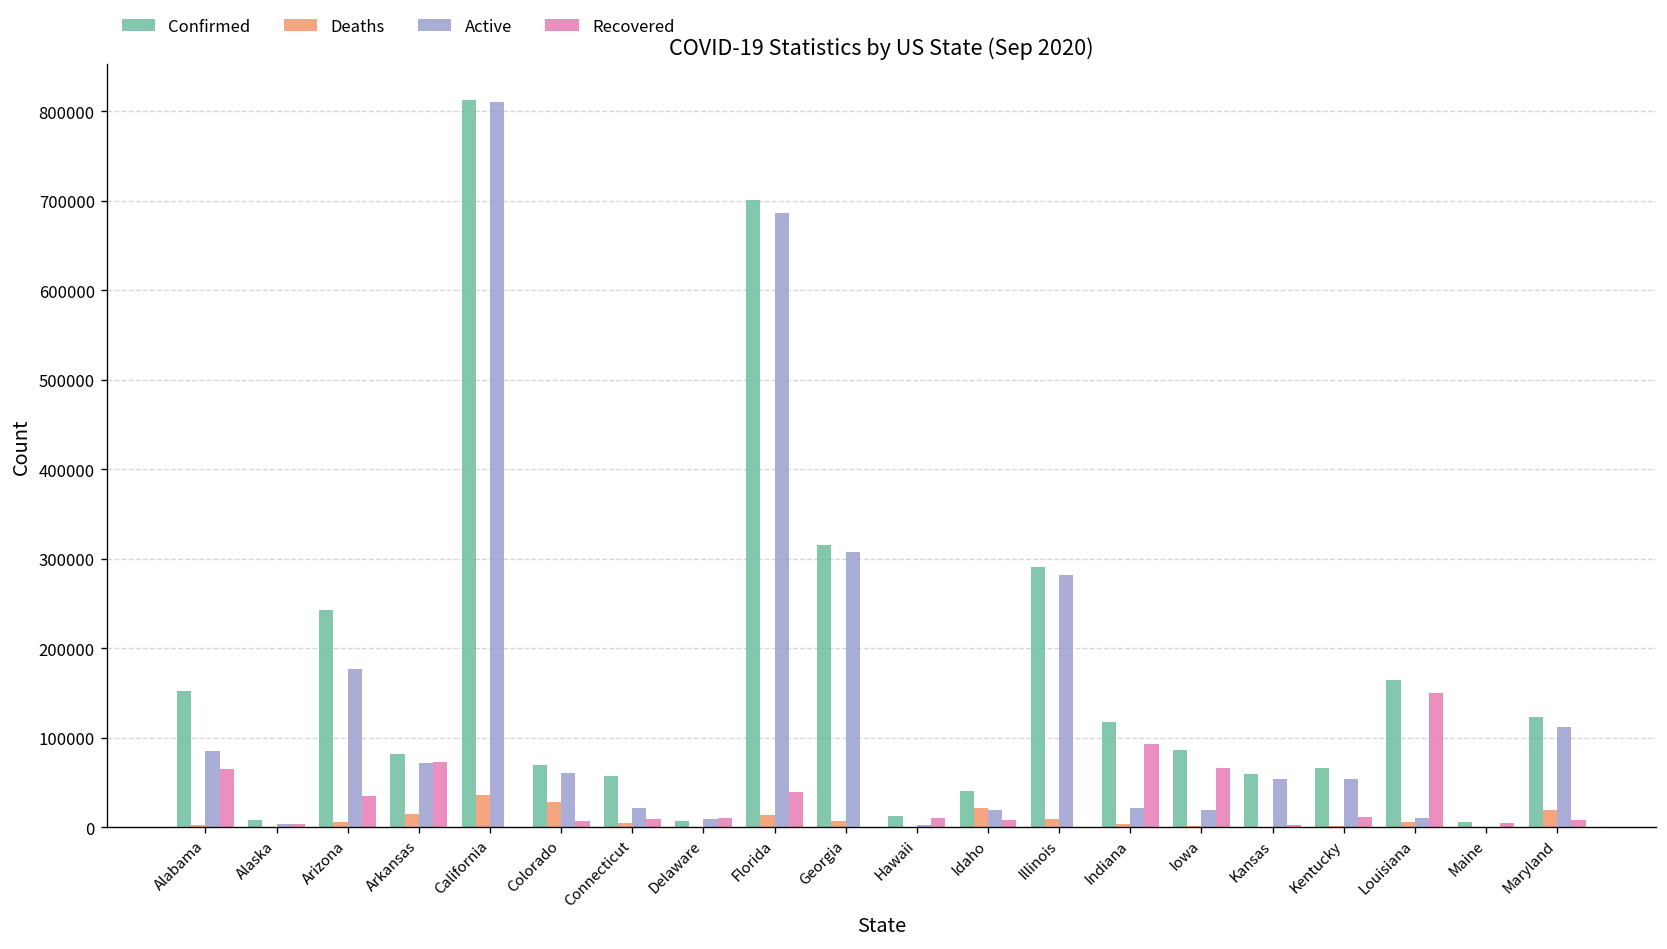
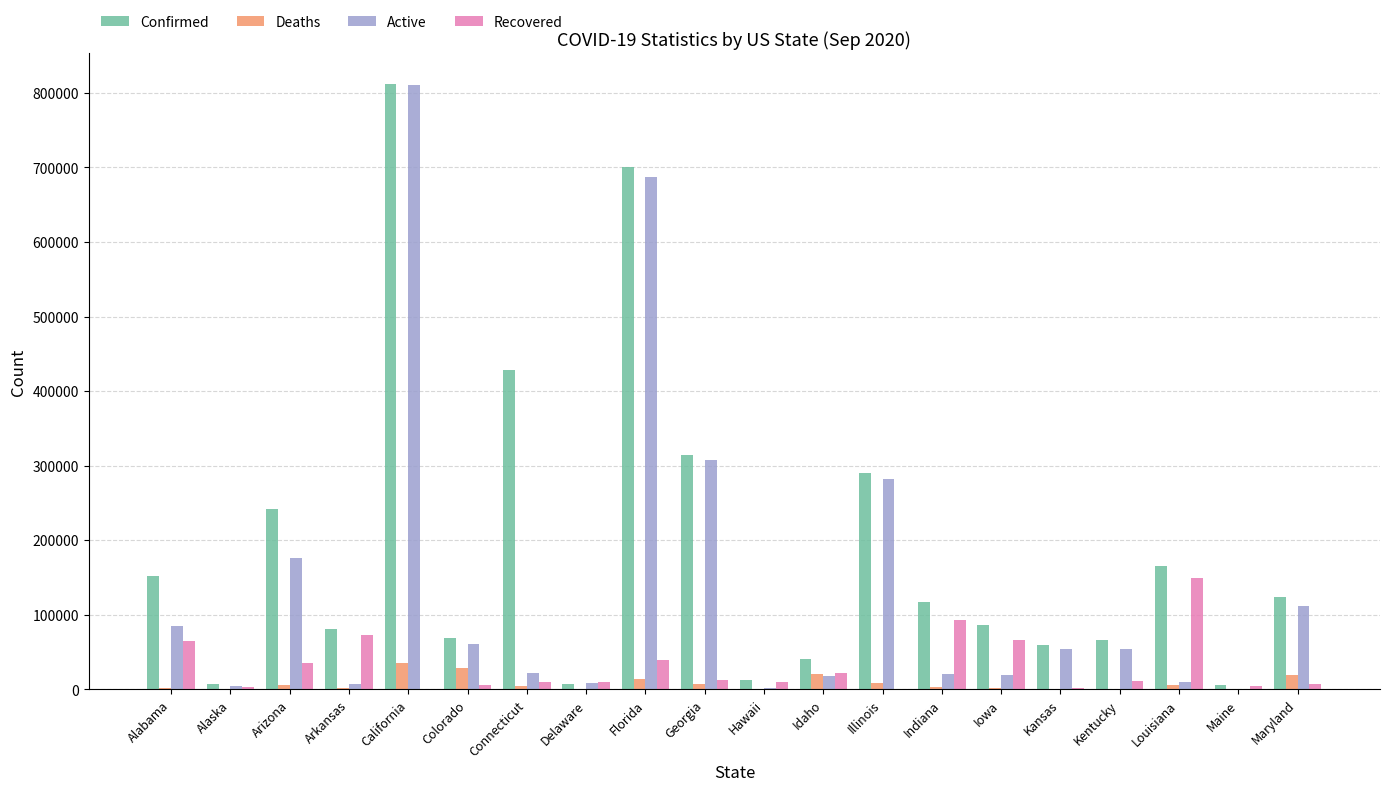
Deaths, Arkansas: 10000 -> 0
Active, Arkansas: 70000 -> 10000
Confirmed, Connecticut: 60000 -> 430000
Recovered, Georgia: 0 -> 10000
Recovered, Idaho: 10000 -> 20000
